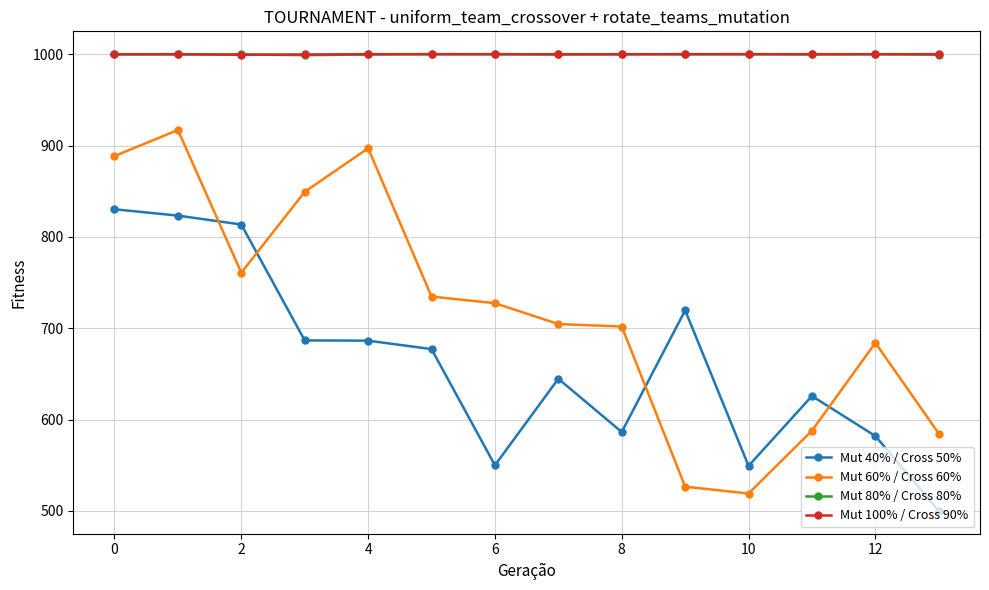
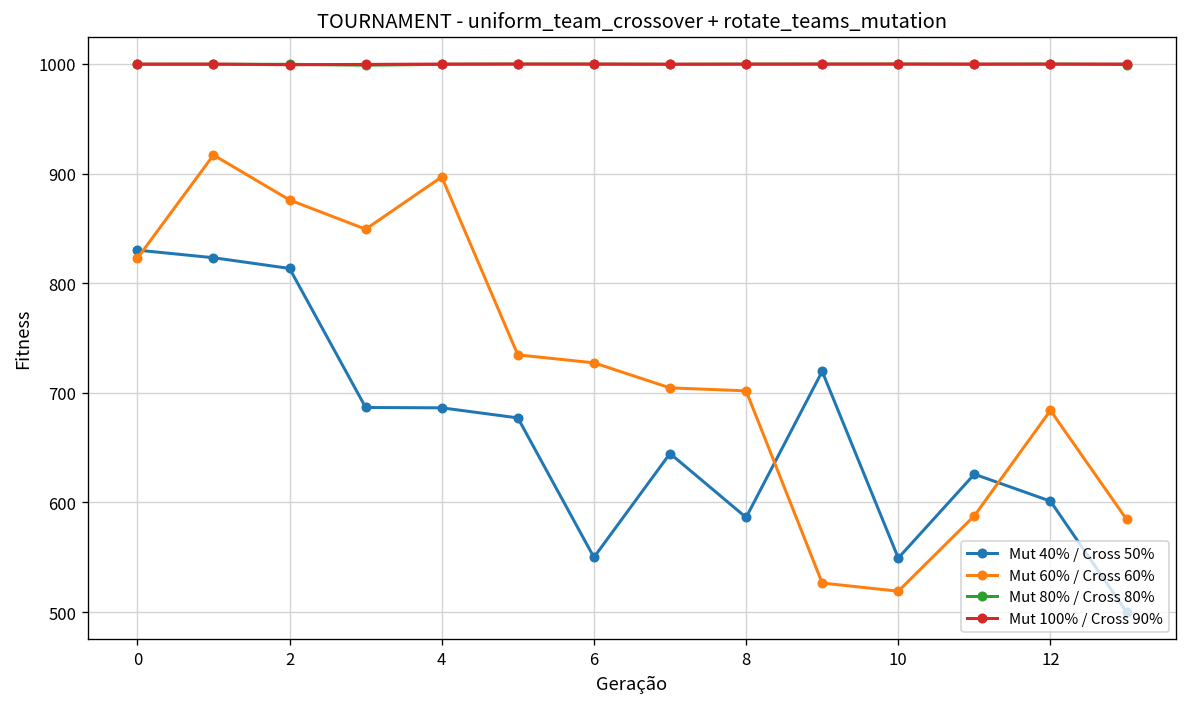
Mut 60% / Cross 60%, 0: 890 -> 820
Mut 60% / Cross 60%, 2: 760 -> 880
Mut 40% / Cross 50%, 12: 580 -> 600
